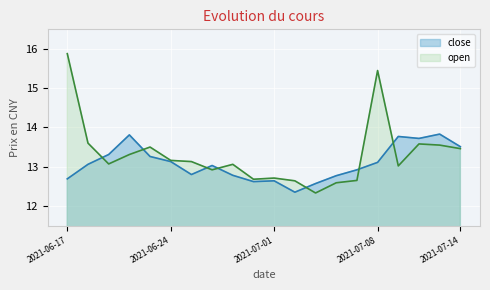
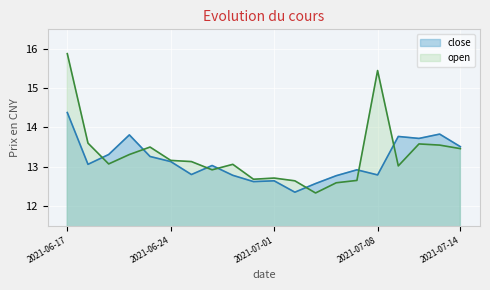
close, 2021-06-17: 12.7 -> 14.4
close, 2021-07-08: 13.1 -> 12.8
